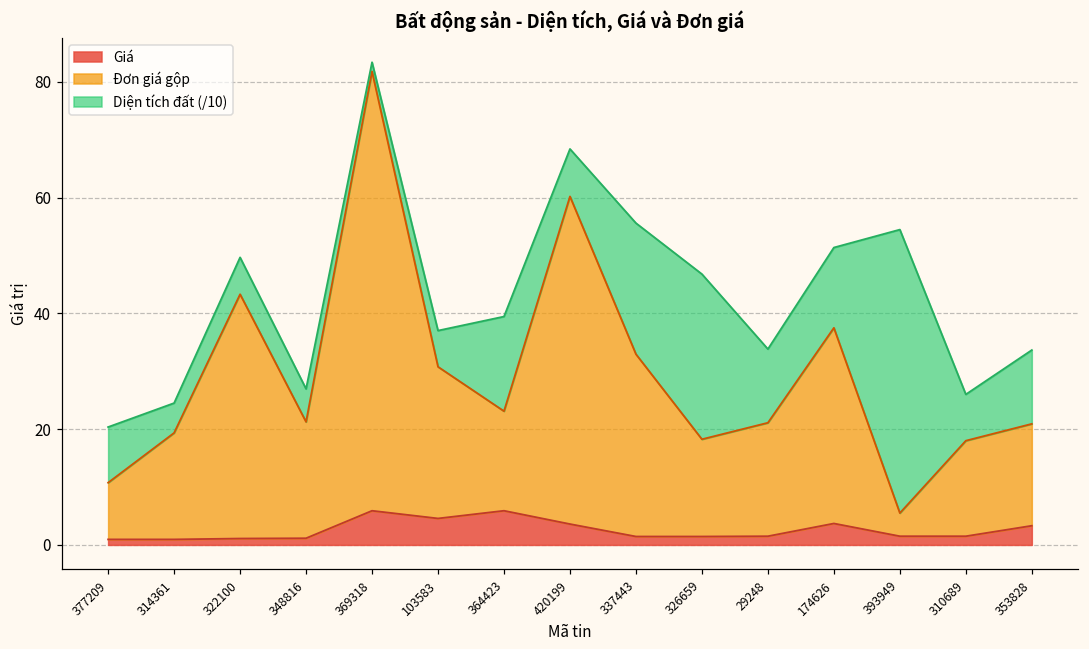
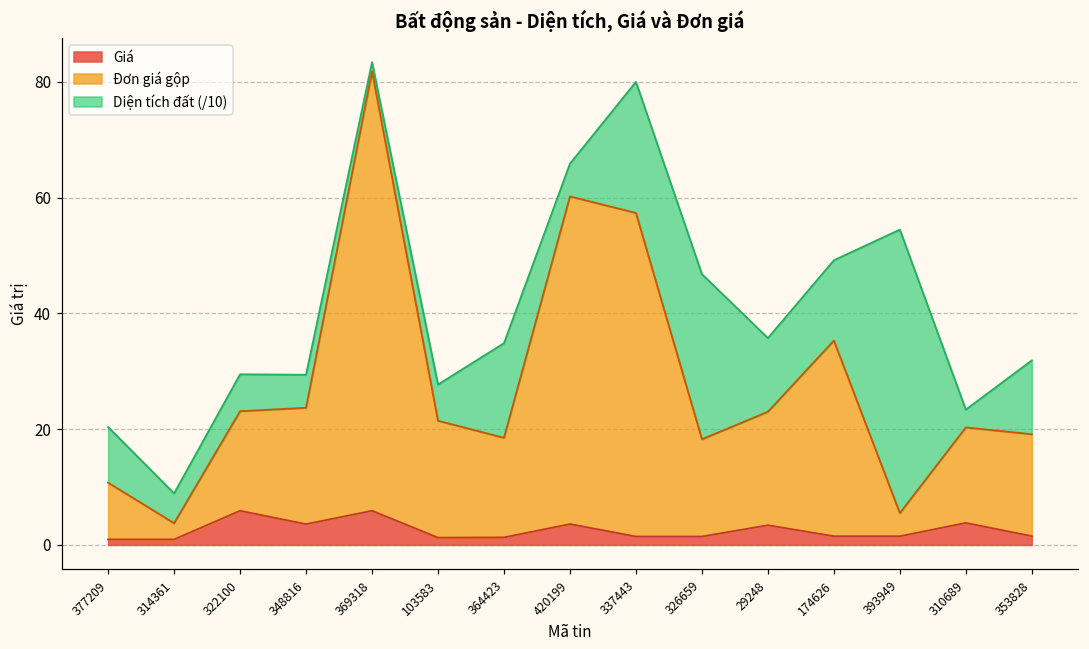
Đơn giá gộp, 314361: 18 -> 3
Giá, 322100: 1 -> 6
Đơn giá gộp, 322100: 42 -> 17
Giá, 348816: 1 -> 4
Giá, 103583: 5 -> 1
Đơn giá gộp, 103583: 26 -> 20
Giá, 364423: 6 -> 1
Diện tích đất (/10), 420199: 8 -> 6
Đơn giá gộp, 337443: 32 -> 56
Giá, 29248: 2 -> 3
Giá, 174626: 4 -> 2
Giá, 310689: 2 -> 4
Diện tích đất (/10), 310689: 8 -> 3
Giá, 353828: 3 -> 2
